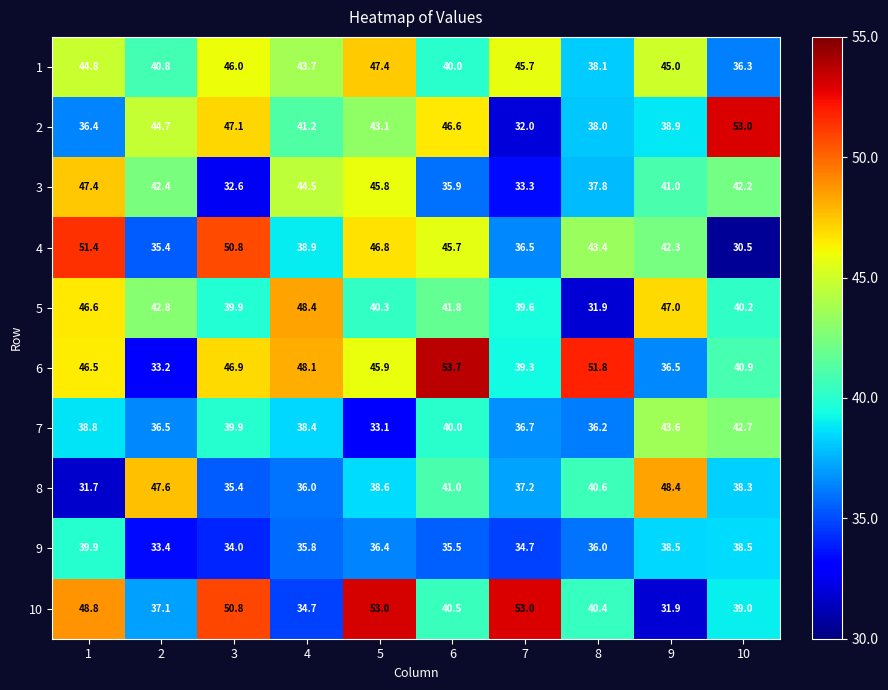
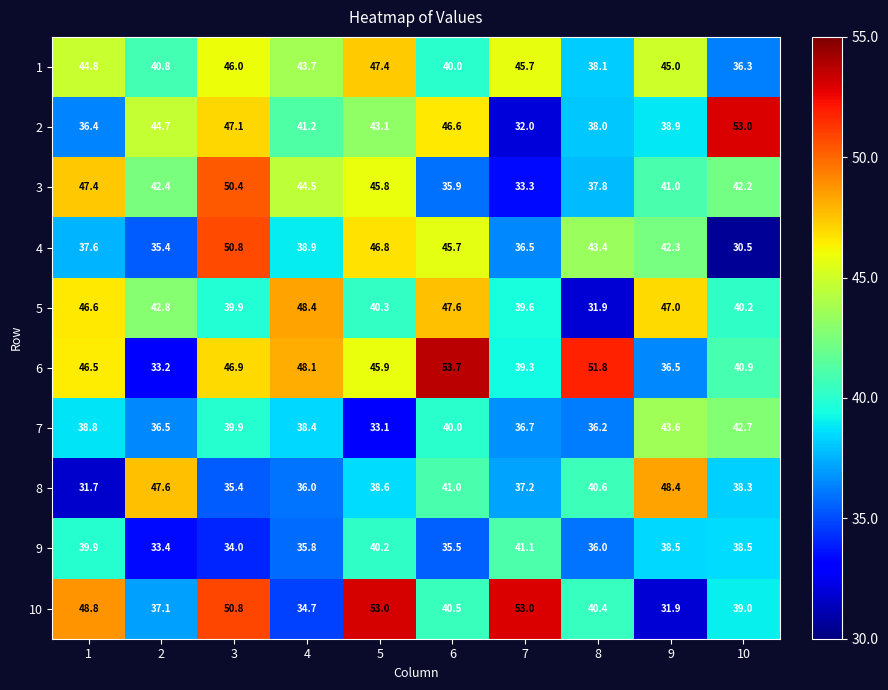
3, 3: 32.6 -> 50.4
4, 1: 51.4 -> 37.6
5, 6: 41.8 -> 47.6
9, 5: 36.4 -> 40.2
9, 7: 34.7 -> 41.1
